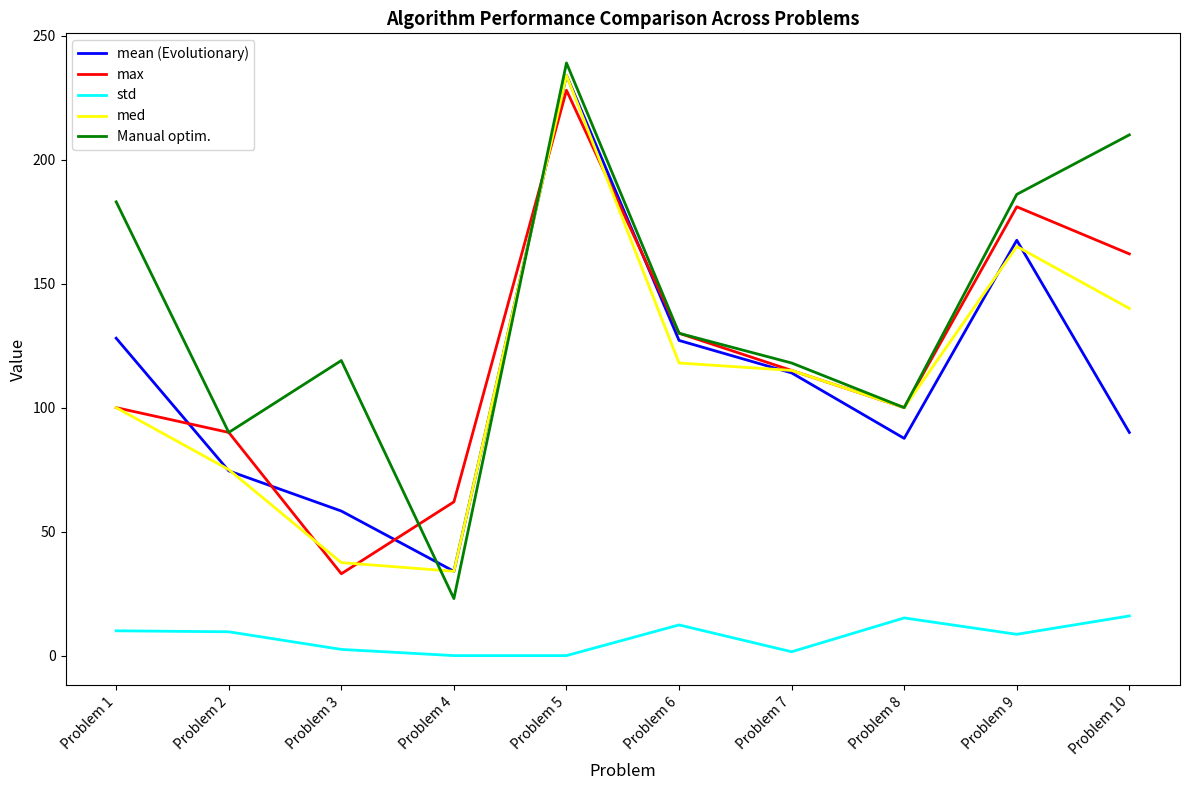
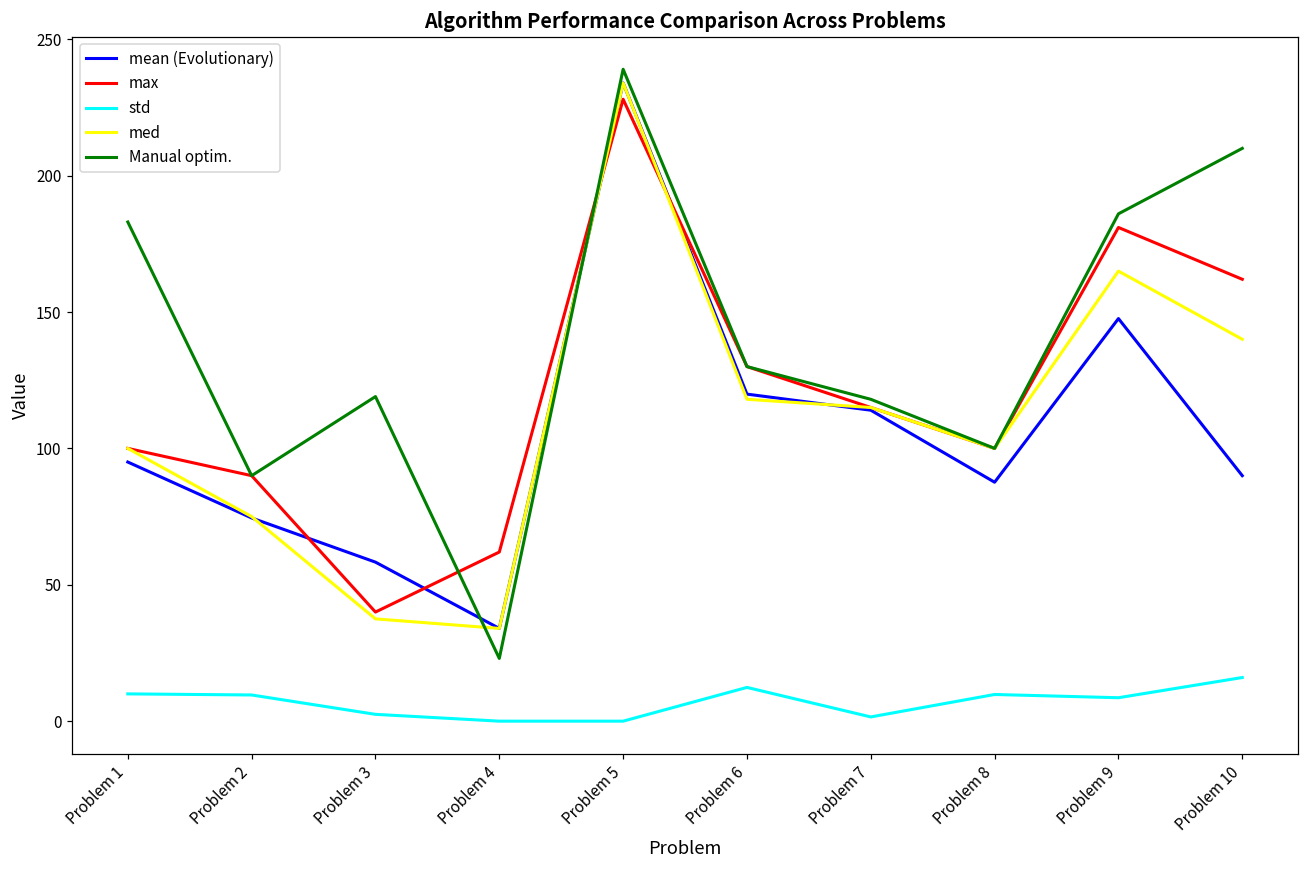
mean (Evolutionary), Problem 1: 128 -> 95
max, Problem 3: 33 -> 40
mean (Evolutionary), Problem 6: 127 -> 120
std, Problem 8: 15 -> 10
mean (Evolutionary), Problem 9: 168 -> 148
